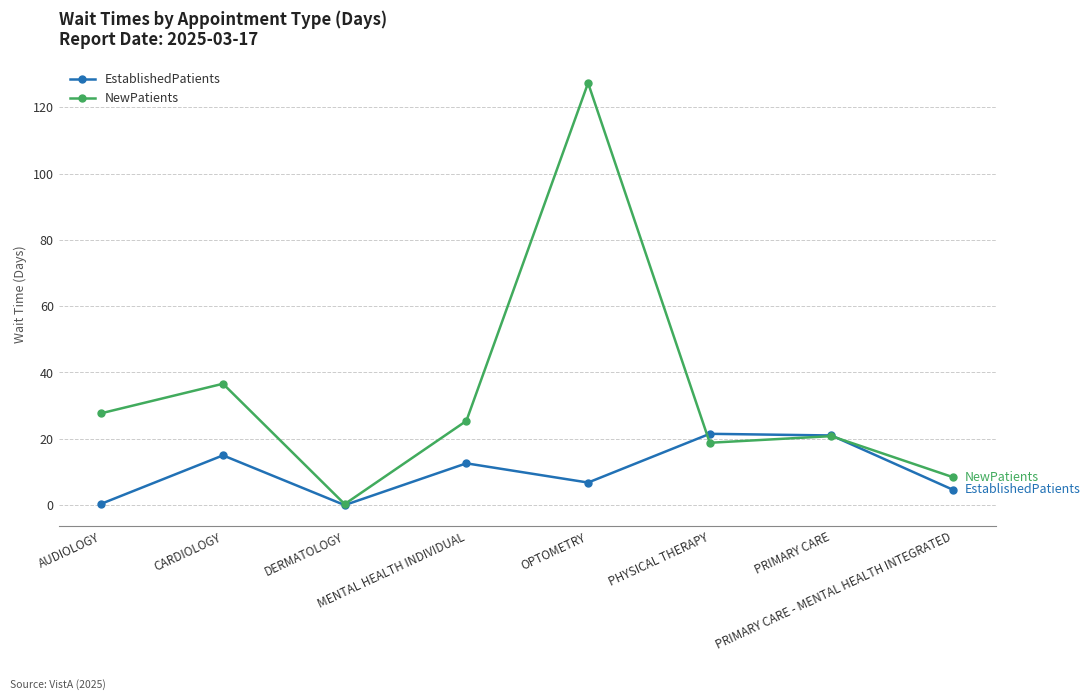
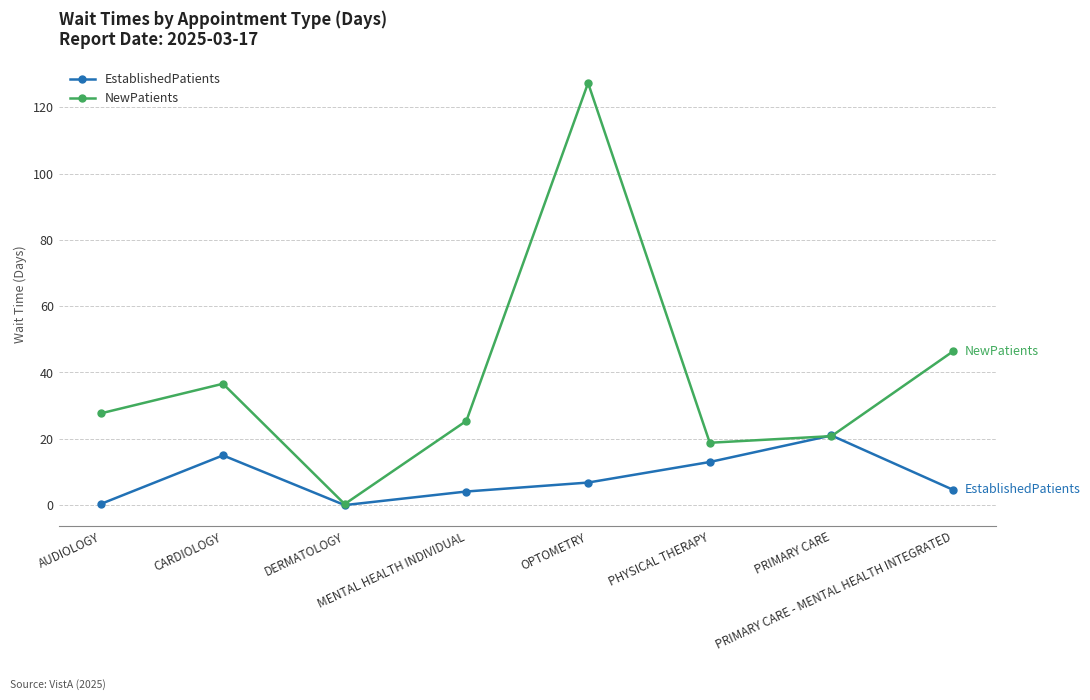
EstablishedPatients, MENTAL HEALTH INDIVIDUAL: 13 -> 4
EstablishedPatients, PHYSICAL THERAPY: 22 -> 13
NewPatients, PRIMARY CARE - MENTAL HEALTH INTEGRATED: 8 -> 46
